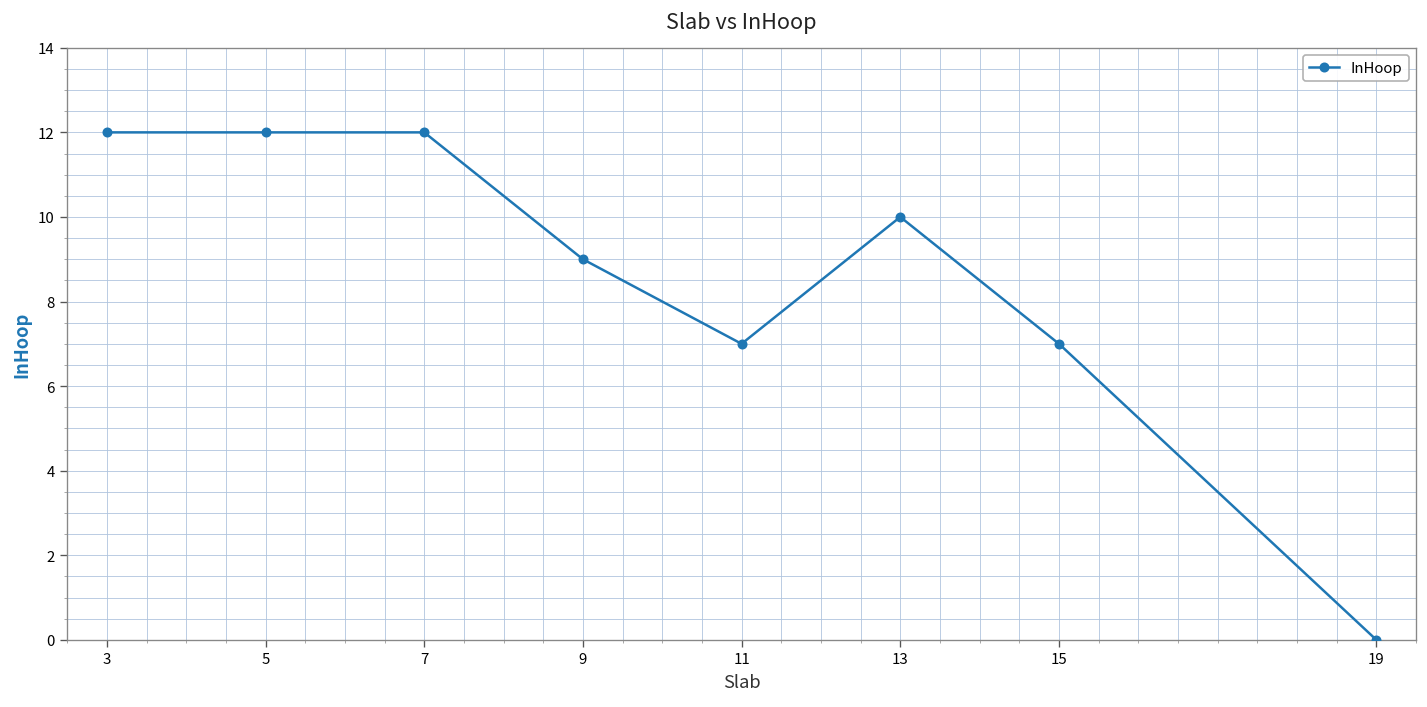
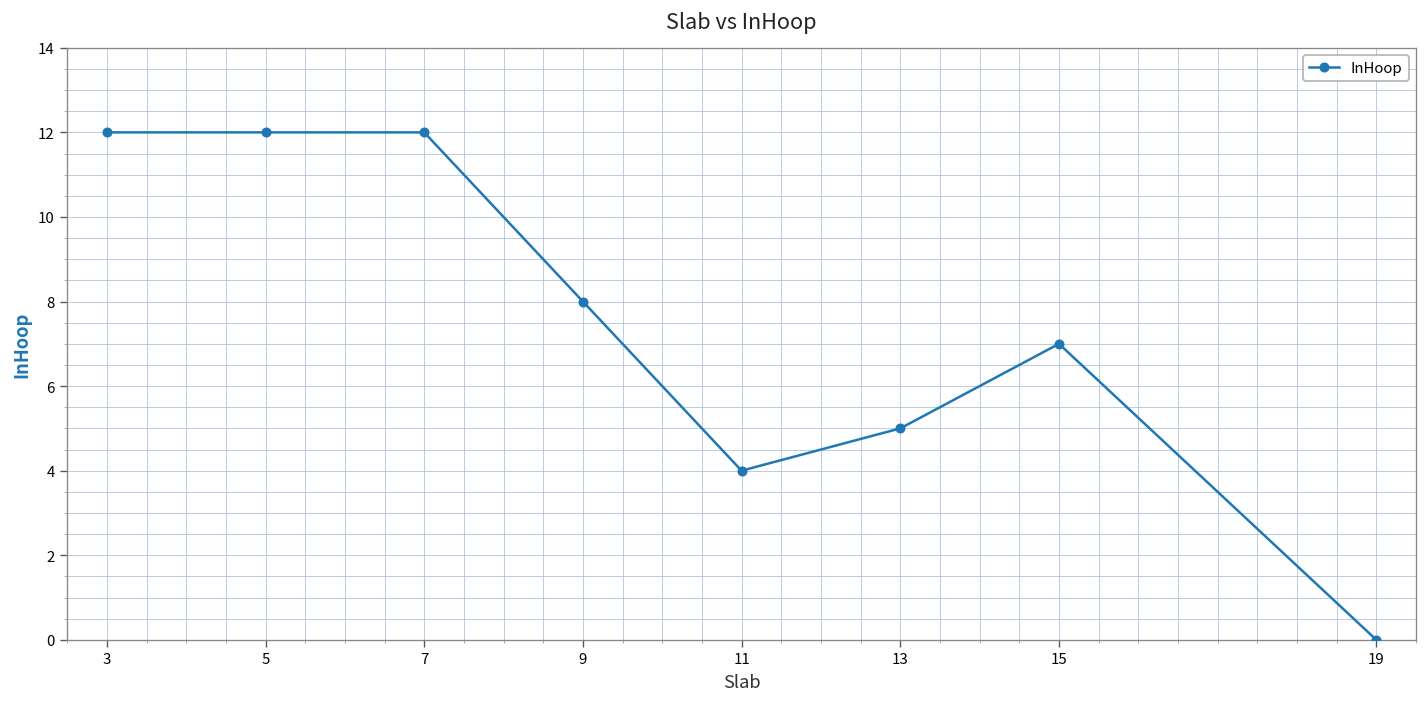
9: 9 -> 8
11: 7 -> 4
13: 10 -> 5
